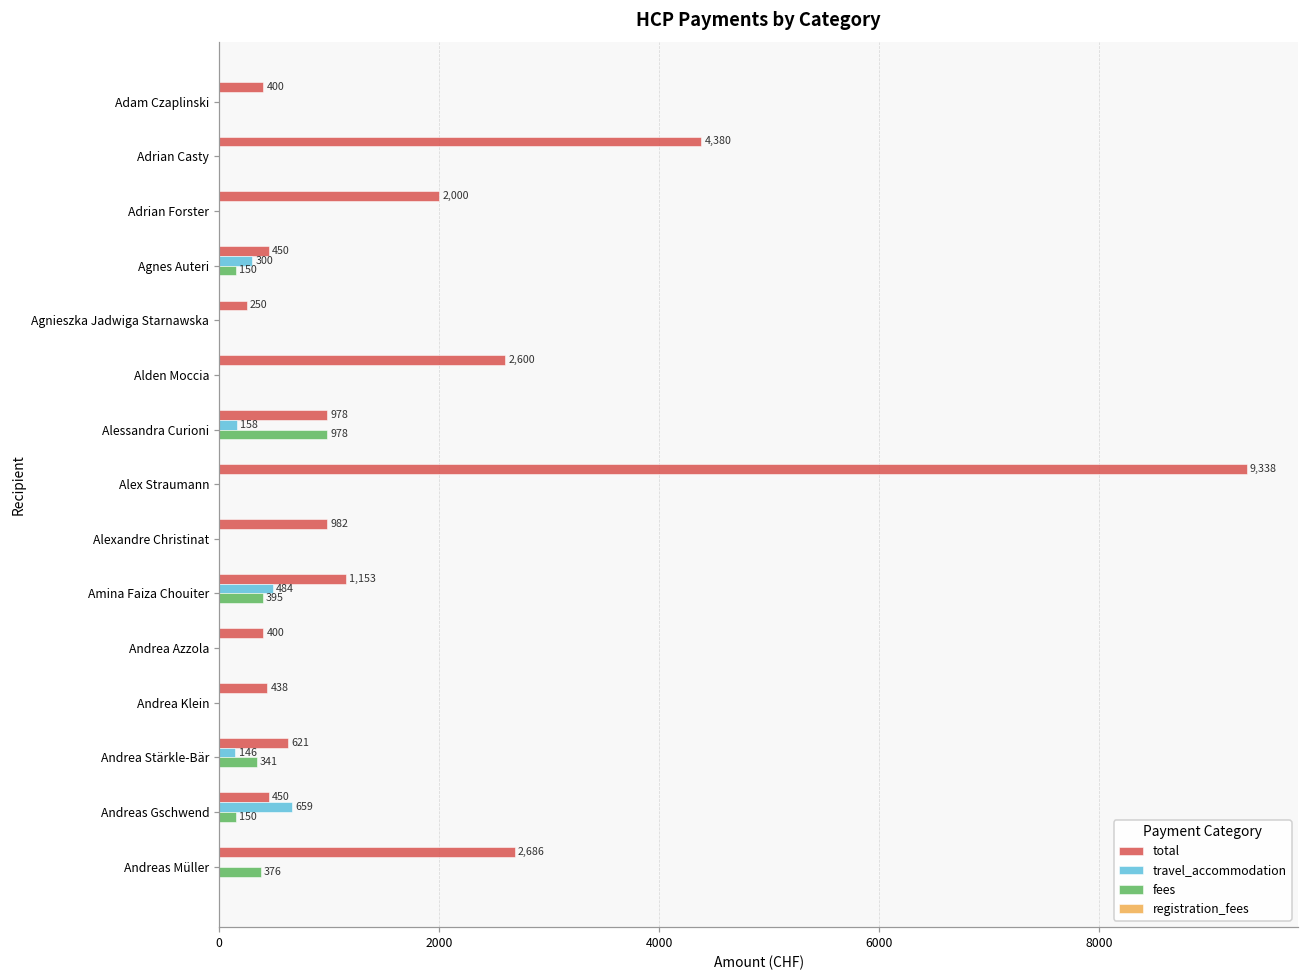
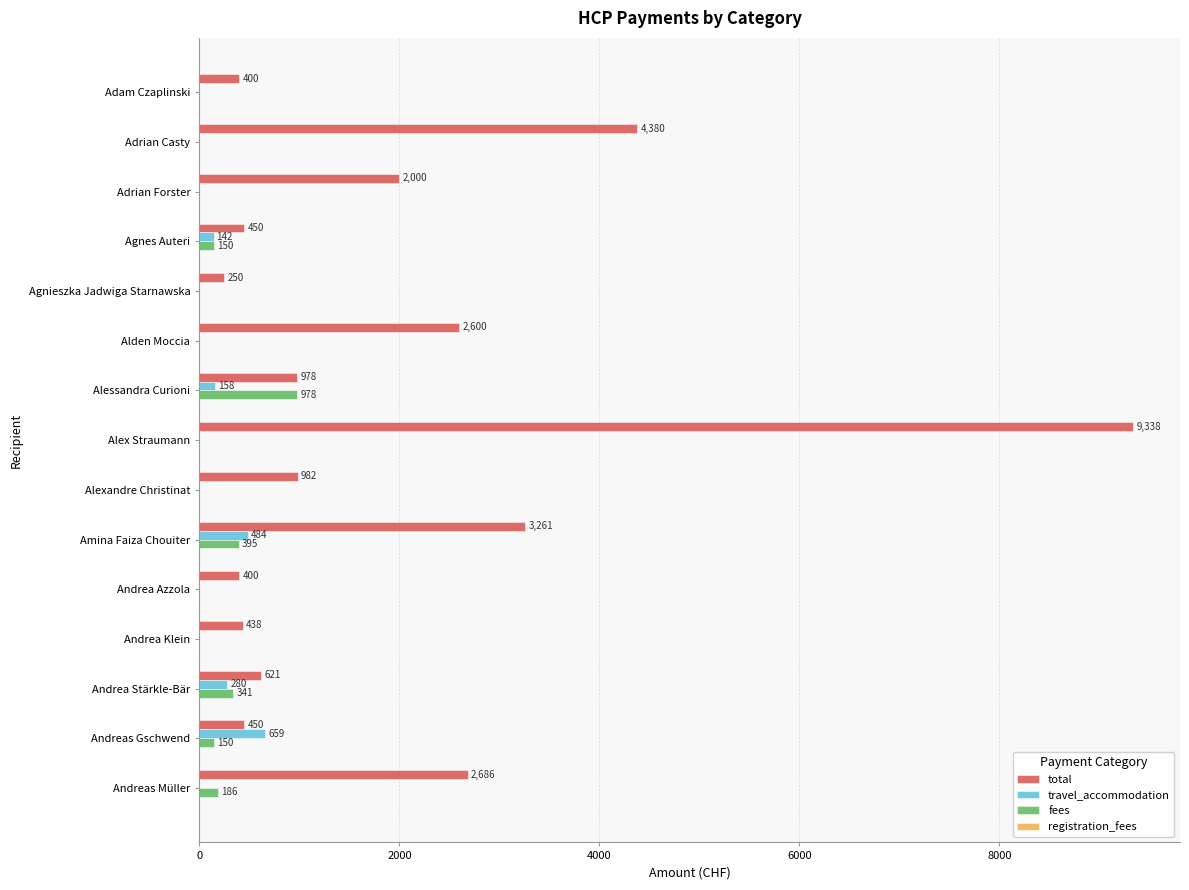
travel_accommodation, Agnes Auteri: 300 -> 142
total, Amina Faiza Chouiter: 1,153 -> 3,261
travel_accommodation, Andrea Stärkle-Bär: 146 -> 280
fees, Andreas Müller: 376 -> 186
